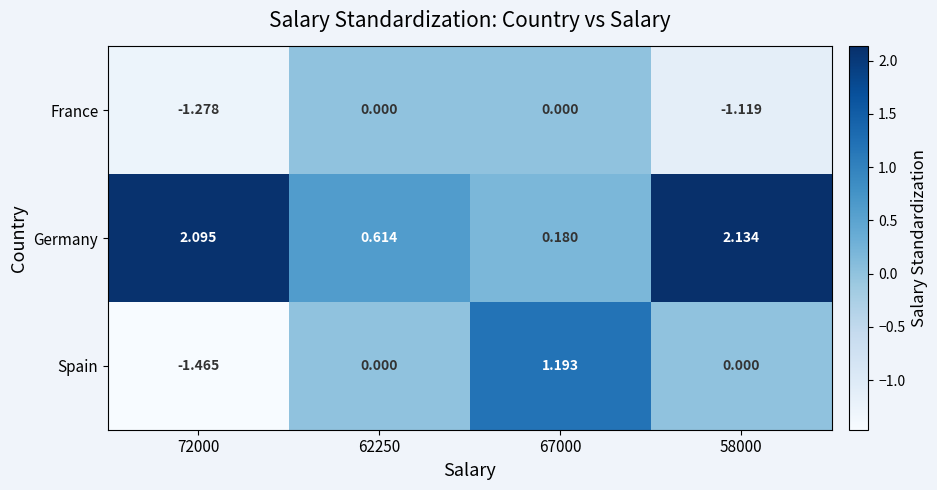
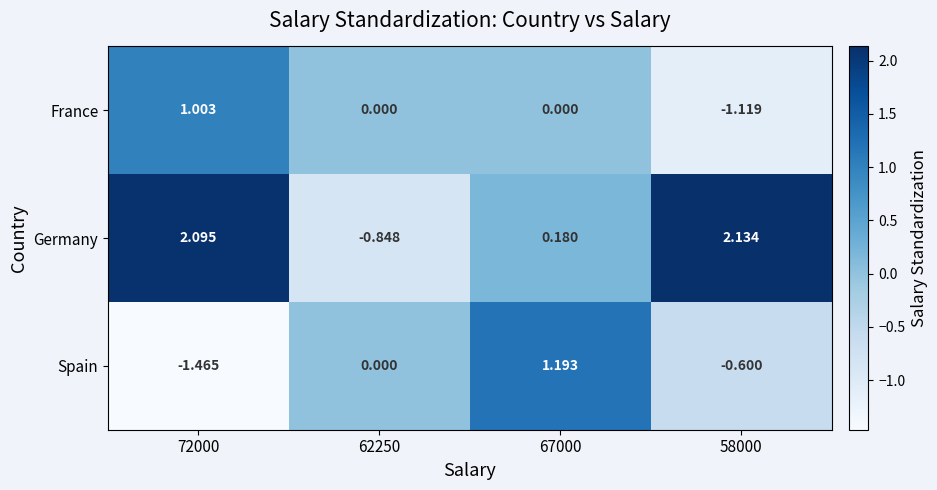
France, 72000: -1.278 -> 1.003
Germany, 62250: 0.614 -> -0.848
Spain, 58000: 0.000 -> -0.600
